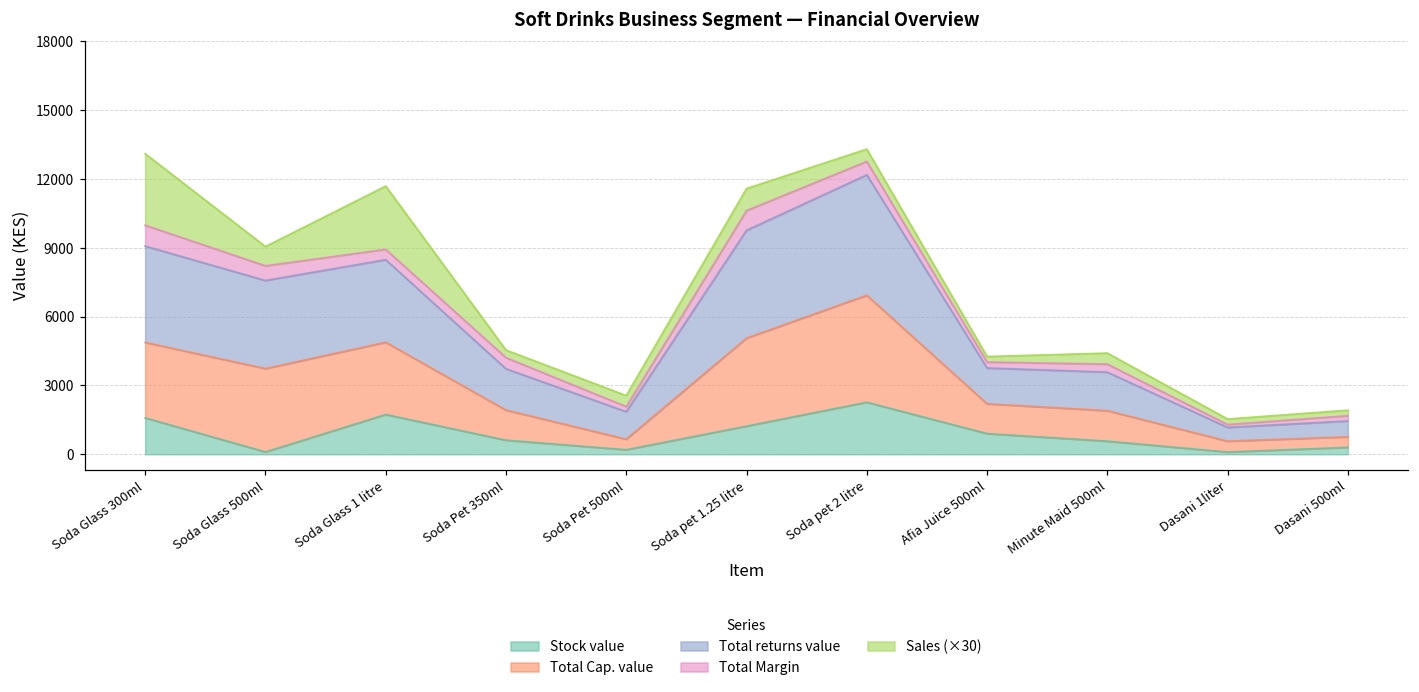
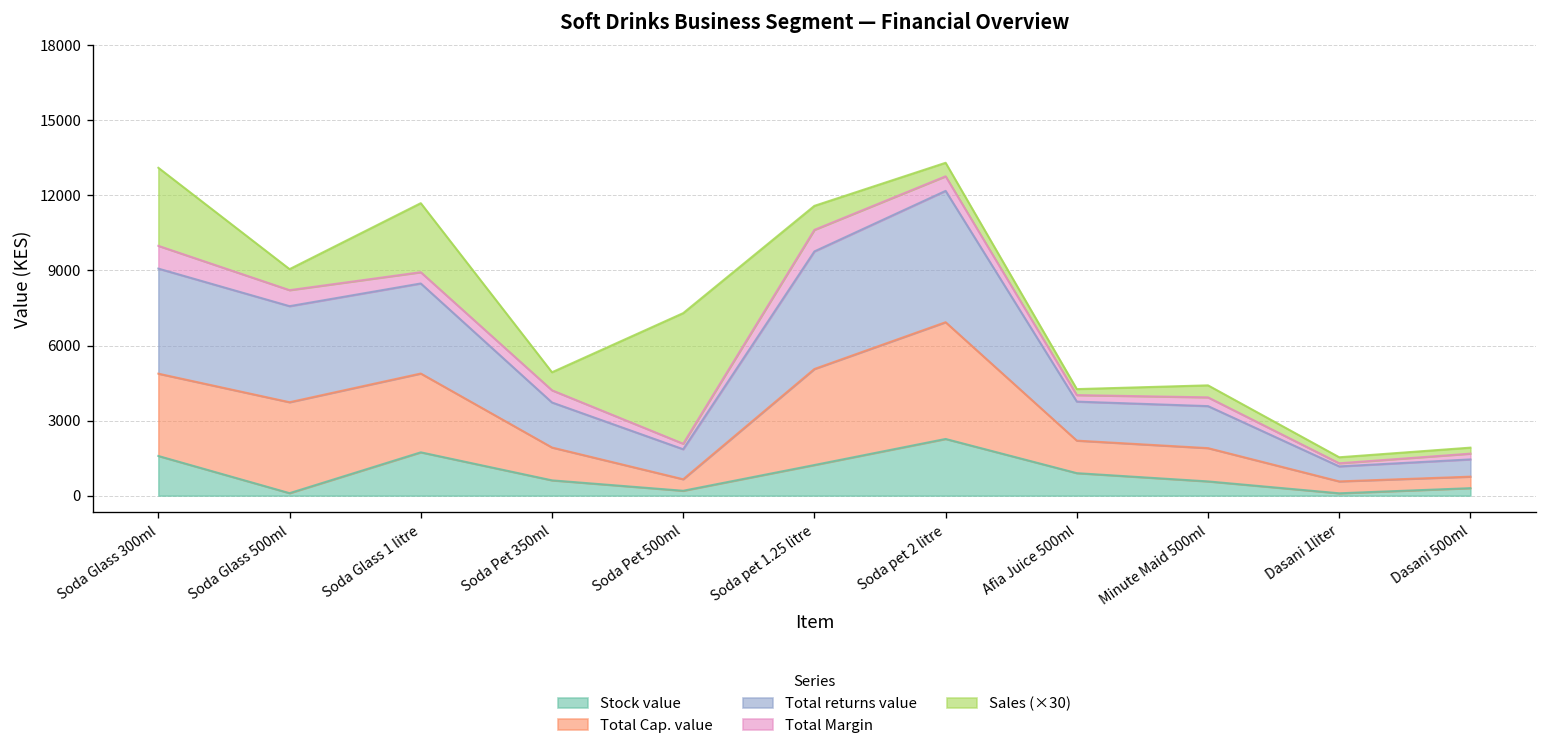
Sales (×30), Soda Pet 350ml: 300 -> 700
Sales (×30), Soda Pet 500ml: 500 -> 5200
